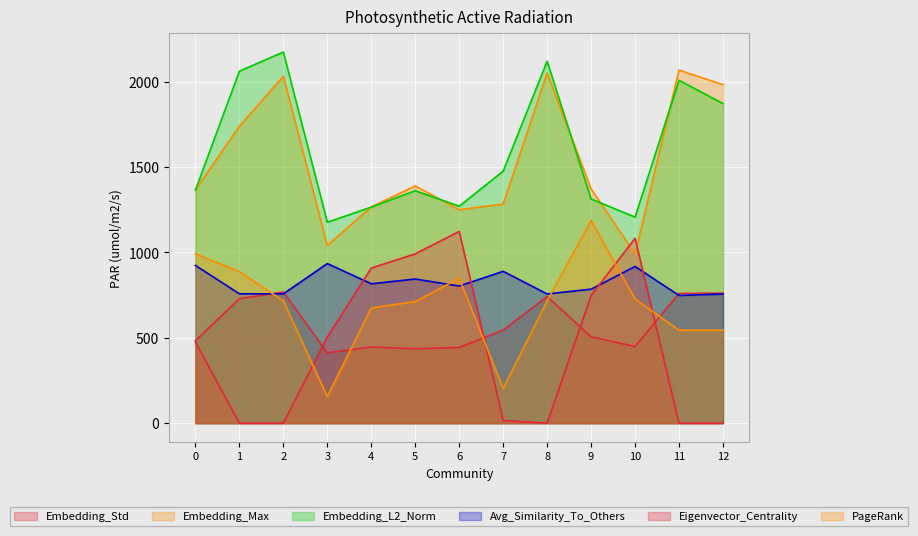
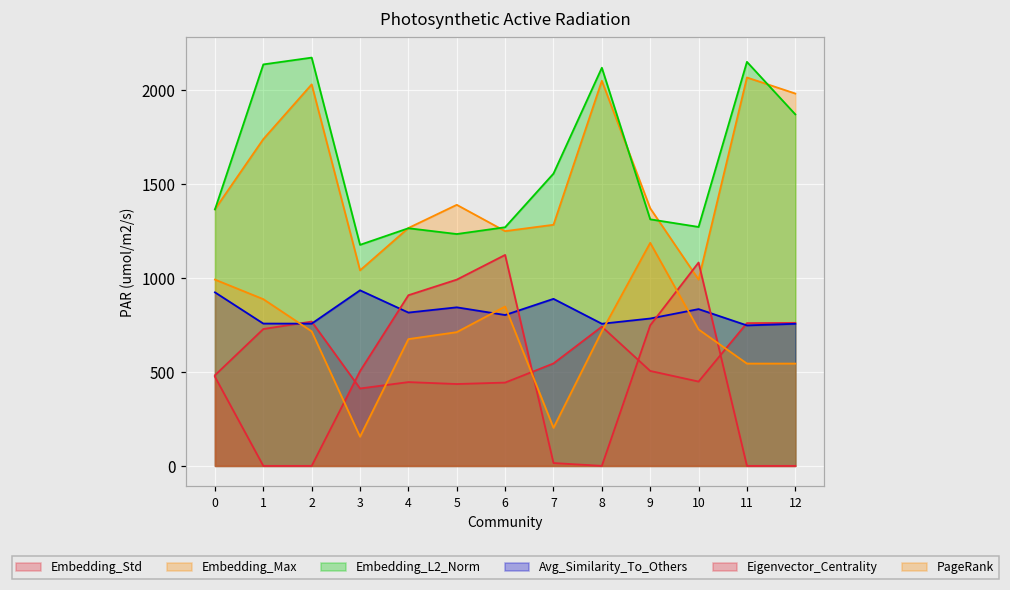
Embedding_L2_Norm, 1: 2060 -> 2140
Embedding_L2_Norm, 5: 1360 -> 1230
Embedding_L2_Norm, 7: 1480 -> 1560
Embedding_L2_Norm, 10: 1210 -> 1270
Avg_Similarity_To_Others, 10: 920 -> 830
Embedding_L2_Norm, 11: 2010 -> 2150
